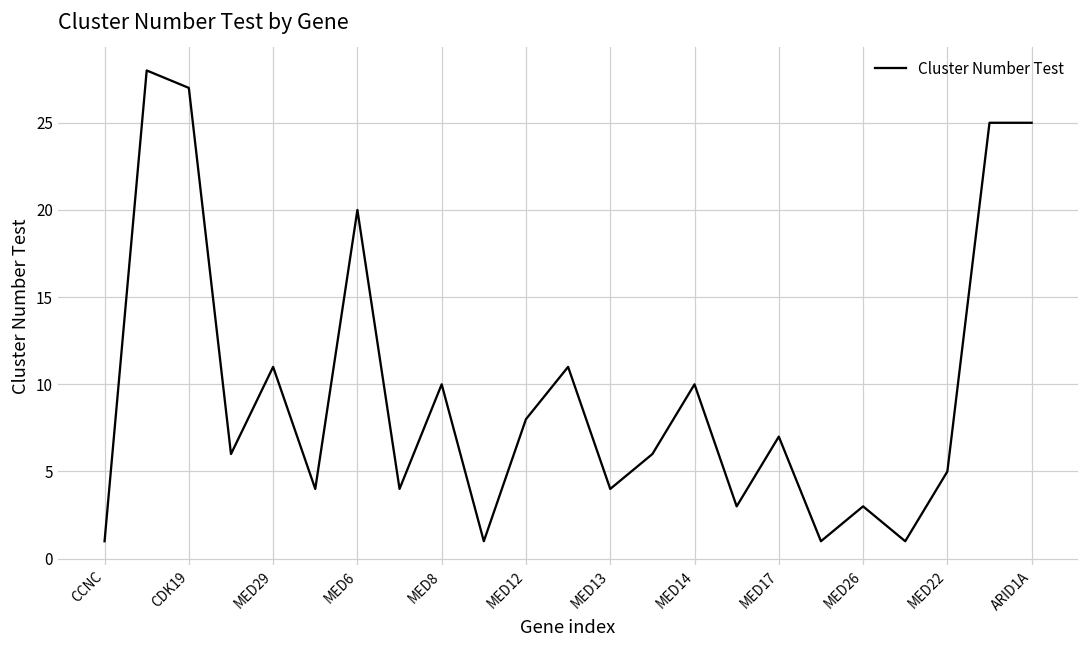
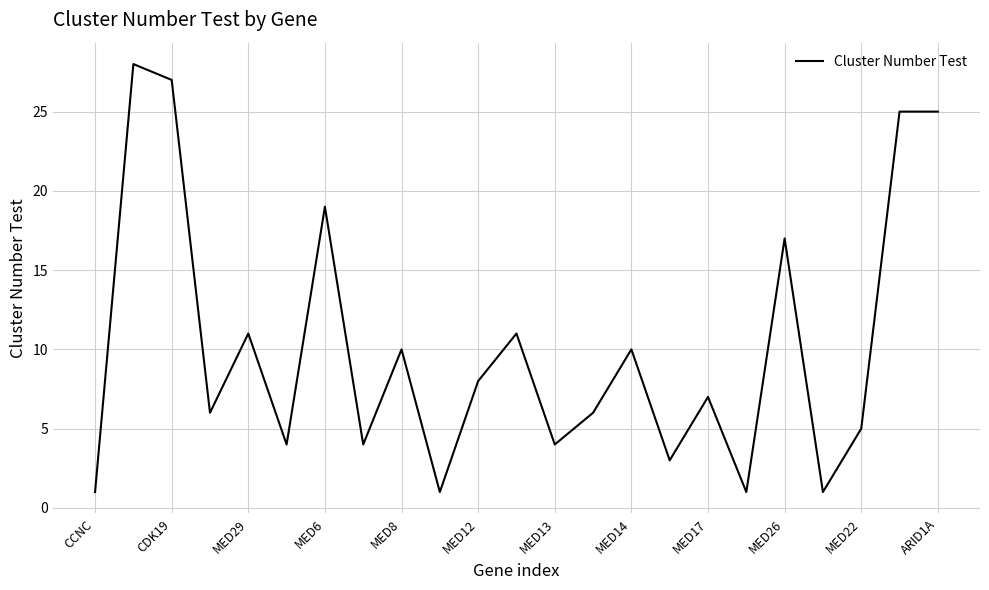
MED6: 20 -> 19
MED26: 3 -> 17
